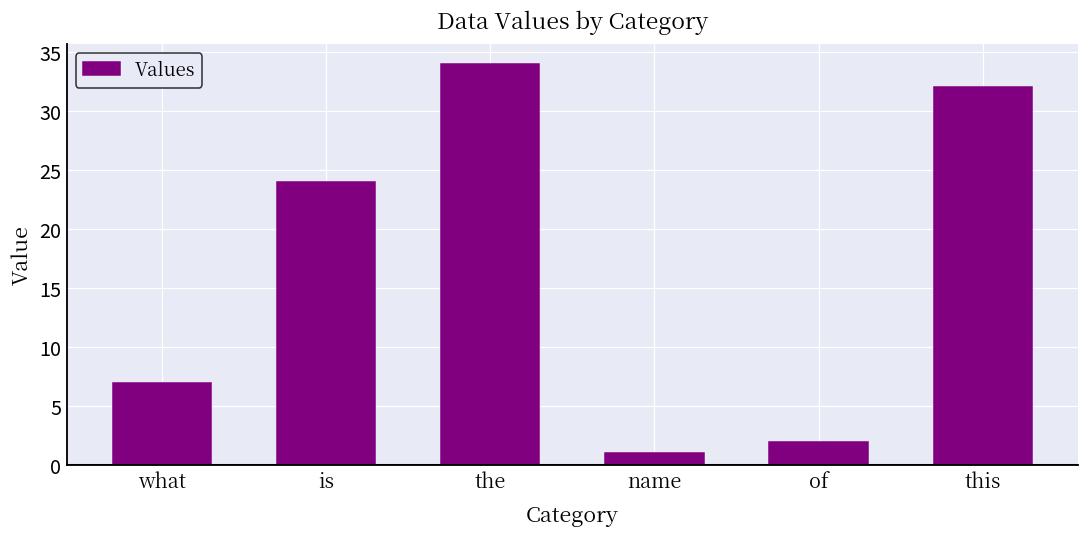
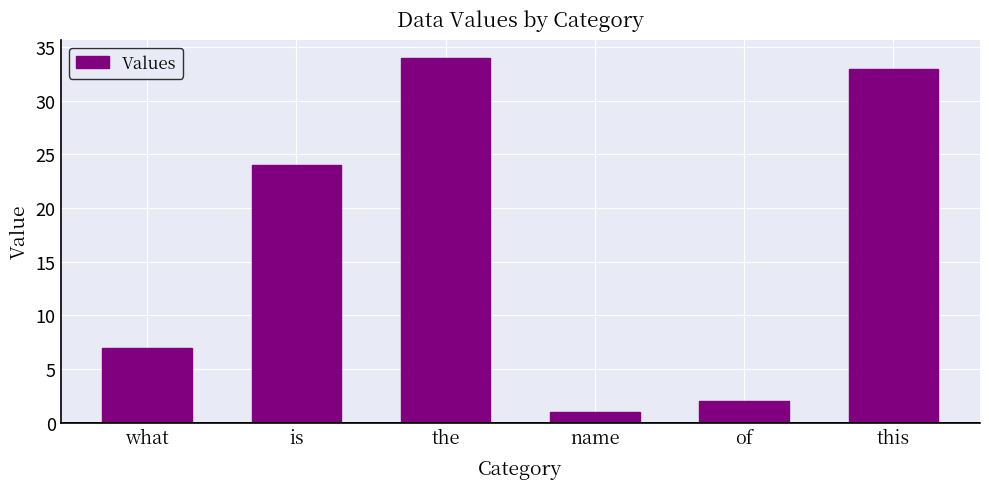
this: 32 -> 33
